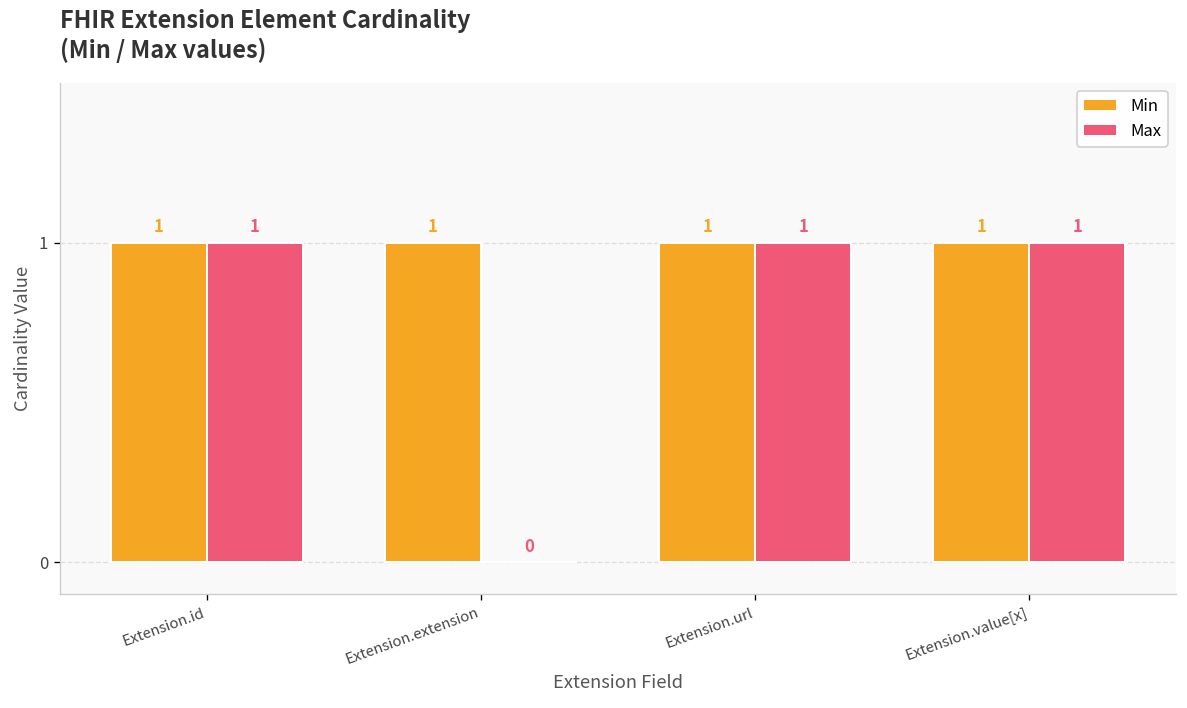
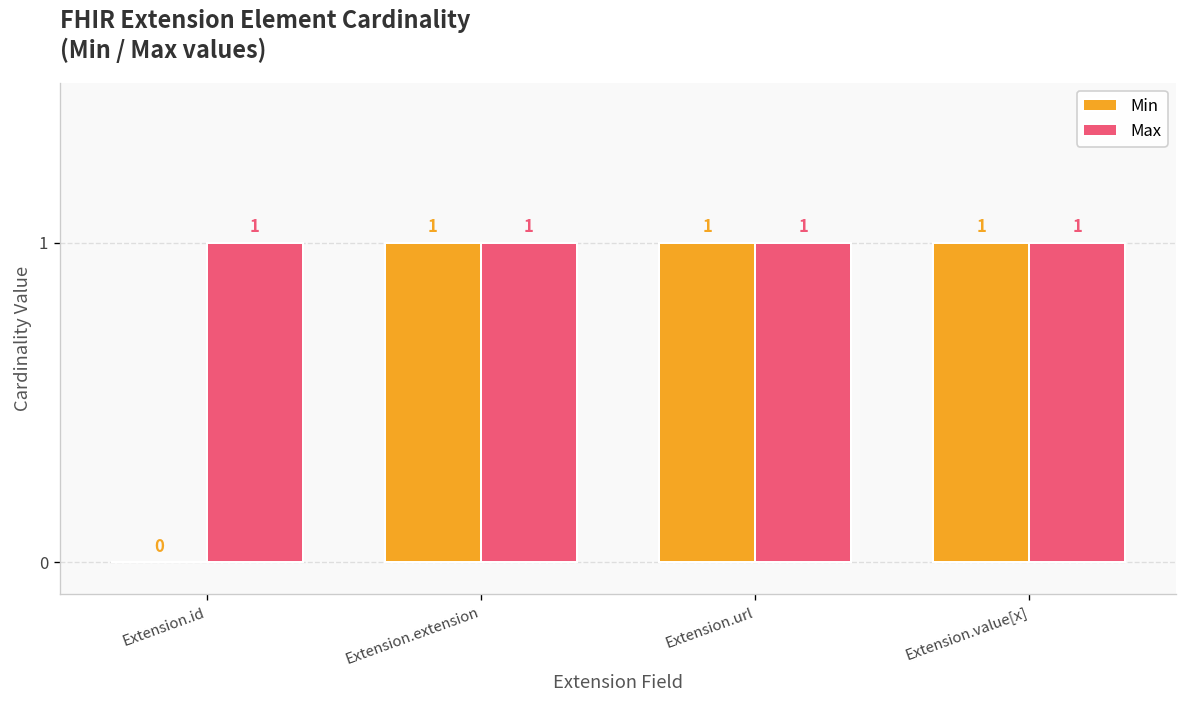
Min, Extension.id: 1 -> 0
Max, Extension.extension: 0 -> 1
